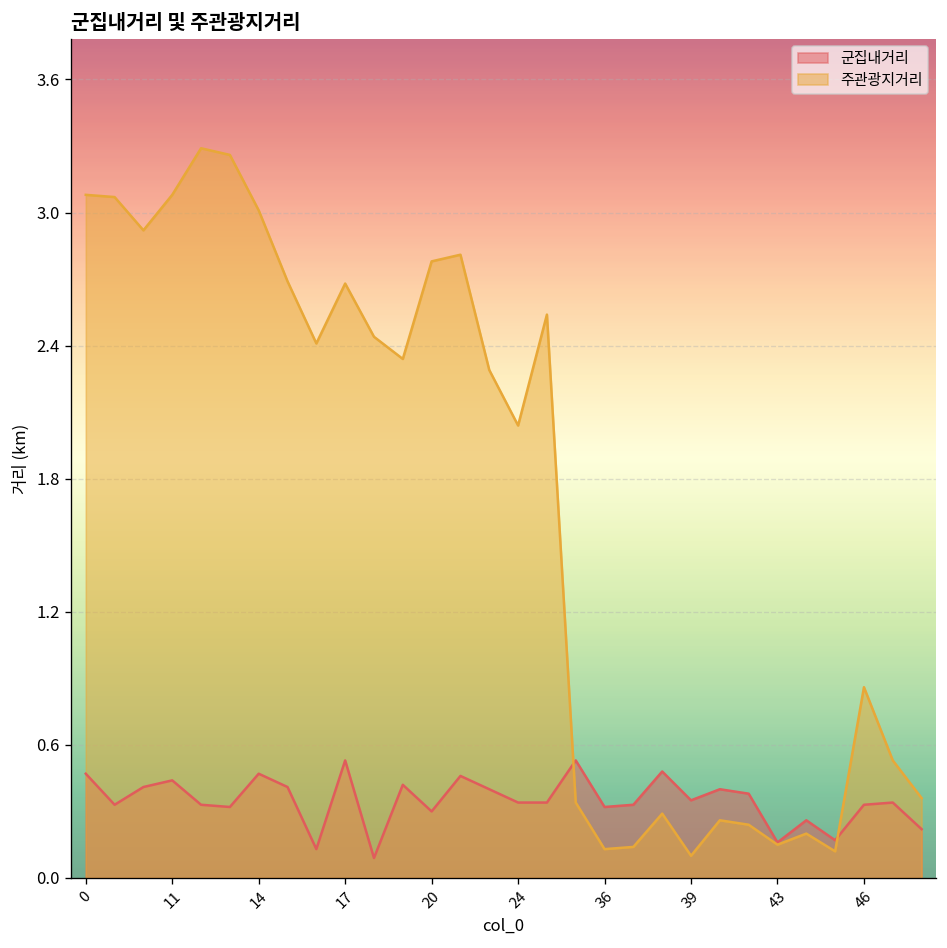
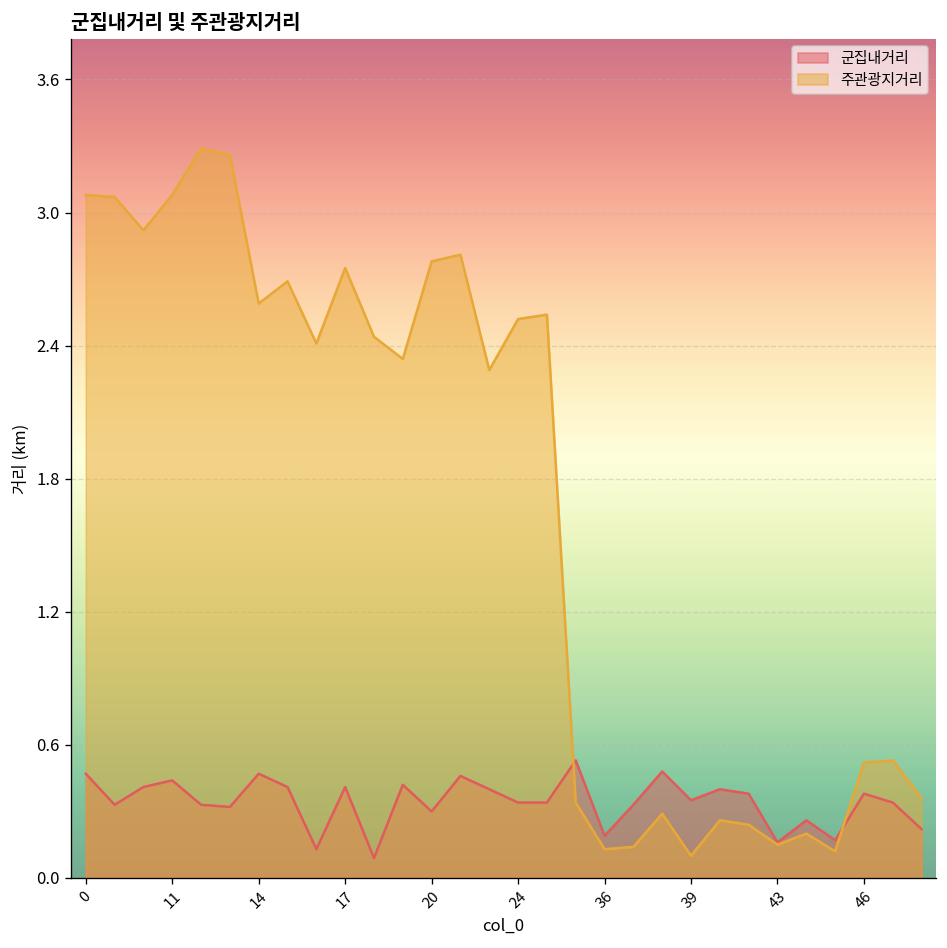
주관광지거리, 14: 3.01 -> 2.59
군집내거리, 17: 0.53 -> 0.41
주관광지거리, 17: 2.68 -> 2.75
주관광지거리, 24: 2.04 -> 2.52
군집내거리, 36: 0.32 -> 0.19
군집내거리, 46: 0.33 -> 0.38
주관광지거리, 46: 0.86 -> 0.52
